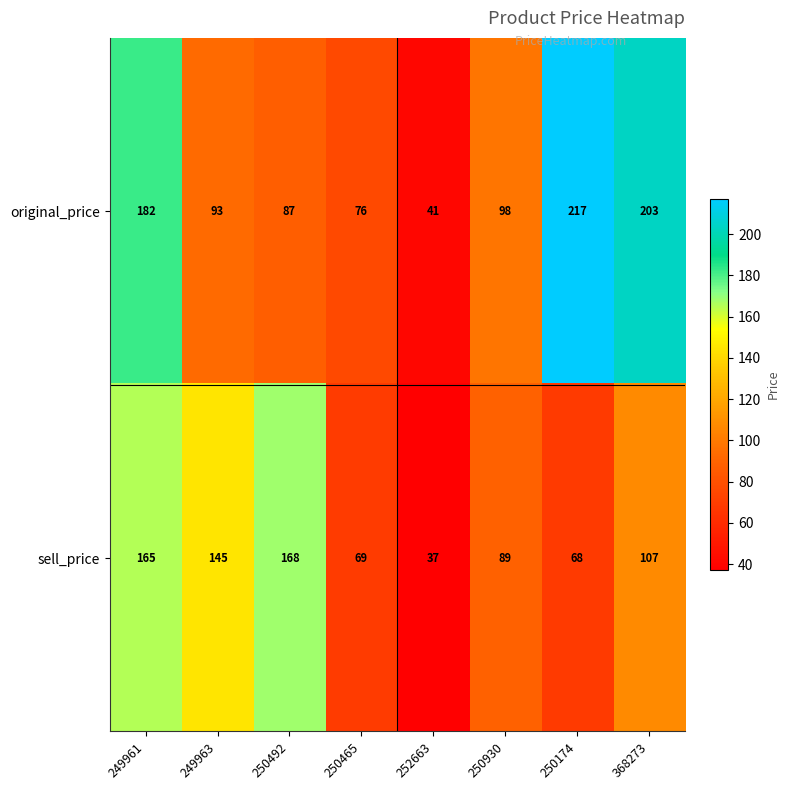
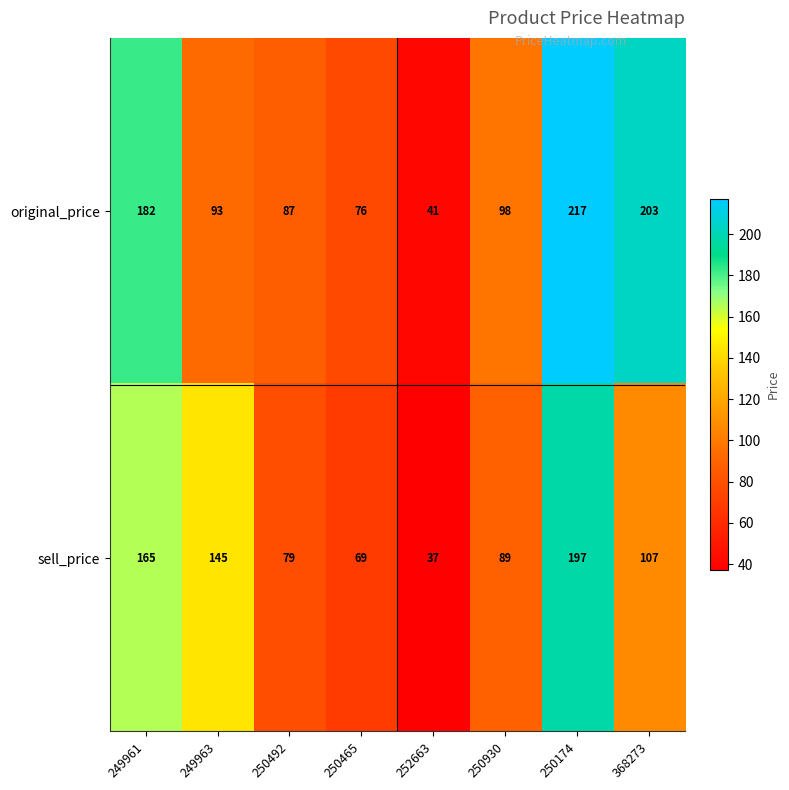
sell_price, 250492: 168 -> 79
sell_price, 250174: 68 -> 197
